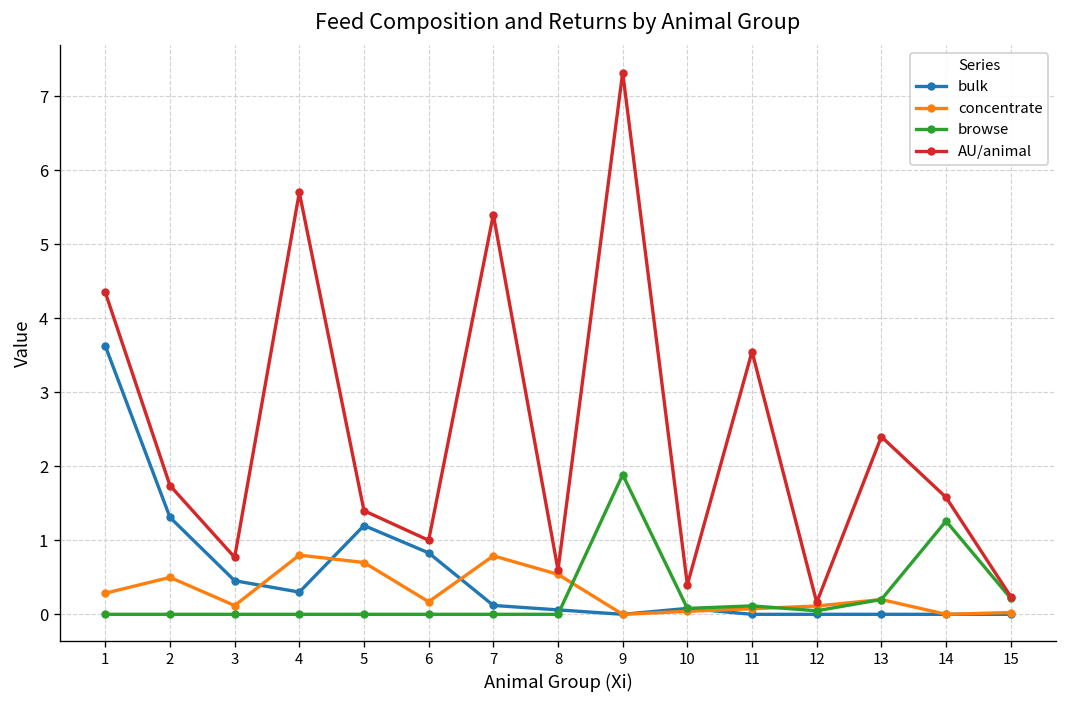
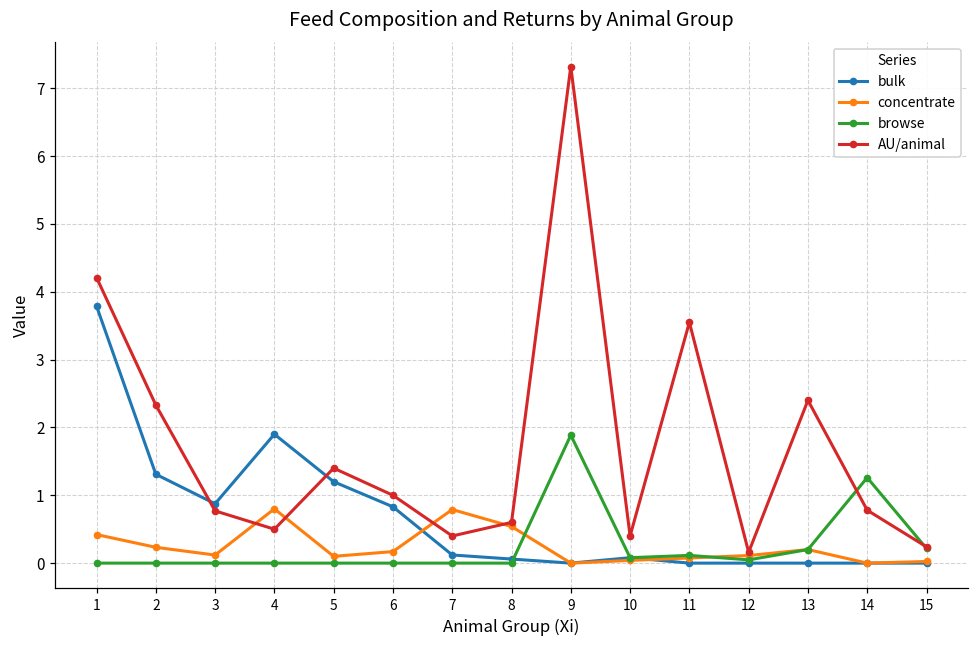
bulk, 1: 3.6 -> 3.8
concentrate, 1: 0.3 -> 0.4
AU/animal, 1: 4.4 -> 4.2
concentrate, 2: 0.5 -> 0.2
AU/animal, 2: 1.7 -> 2.3
bulk, 3: 0.5 -> 0.9
bulk, 4: 0.3 -> 1.9
AU/animal, 4: 5.7 -> 0.5
concentrate, 5: 0.7 -> 0.1
AU/animal, 7: 5.4 -> 0.4
AU/animal, 14: 1.6 -> 0.8
